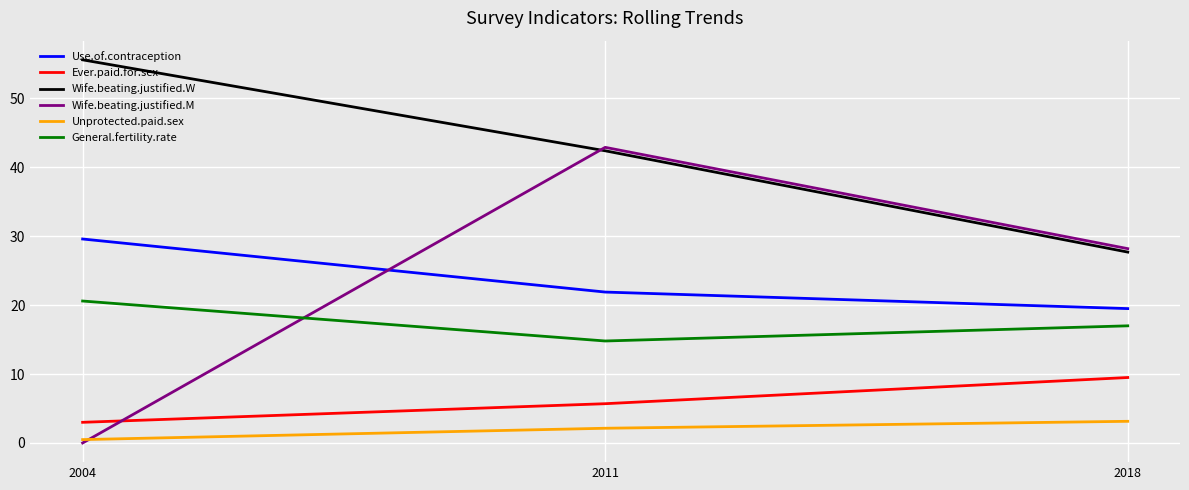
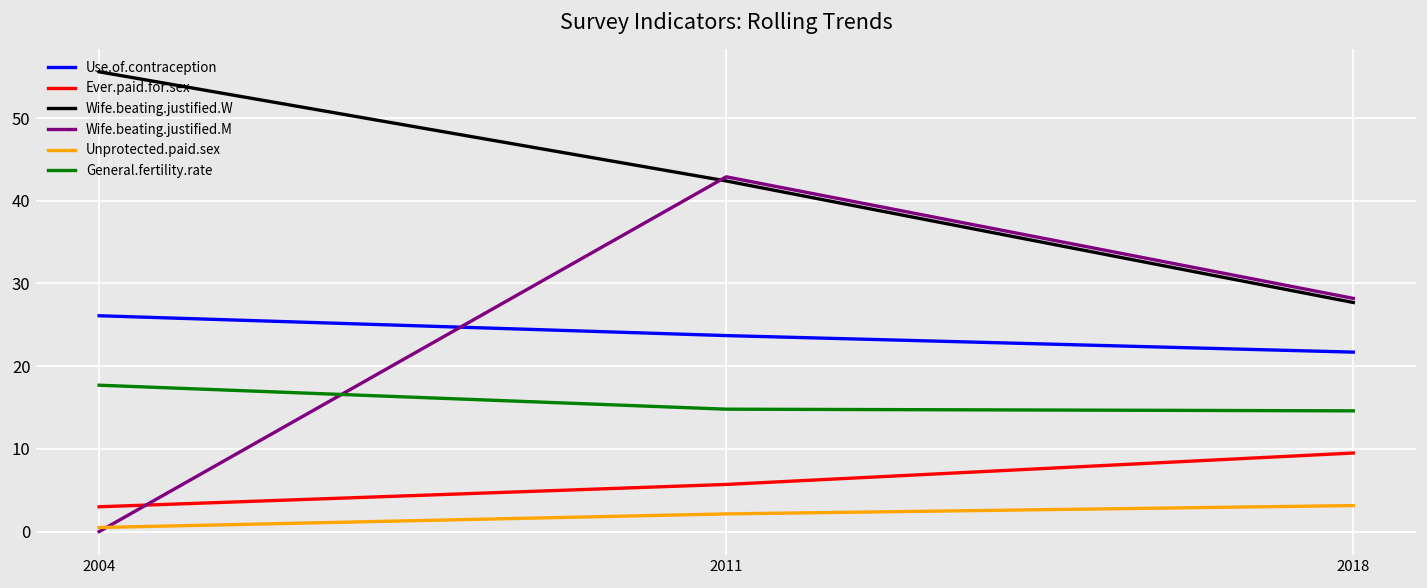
Use.of.contraception, 2004: 30 -> 26
General.fertility.rate, 2004: 21 -> 18
Use.of.contraception, 2011: 22 -> 24
Use.of.contraception, 2018: 20 -> 22
General.fertility.rate, 2018: 17 -> 15
